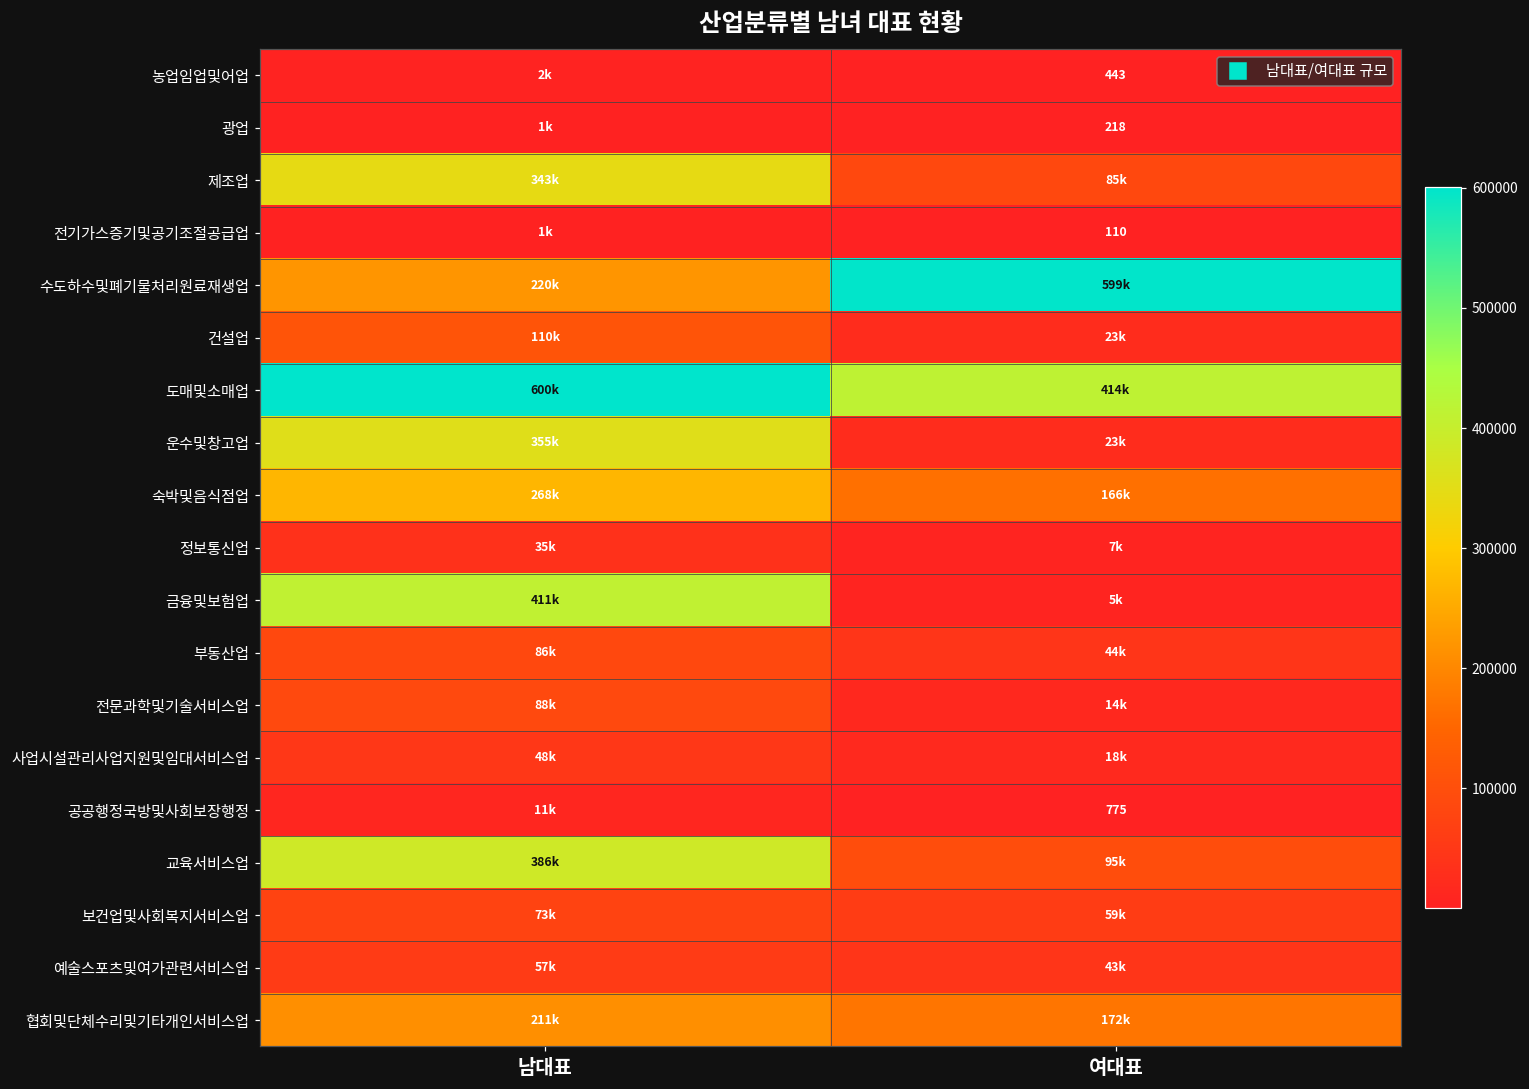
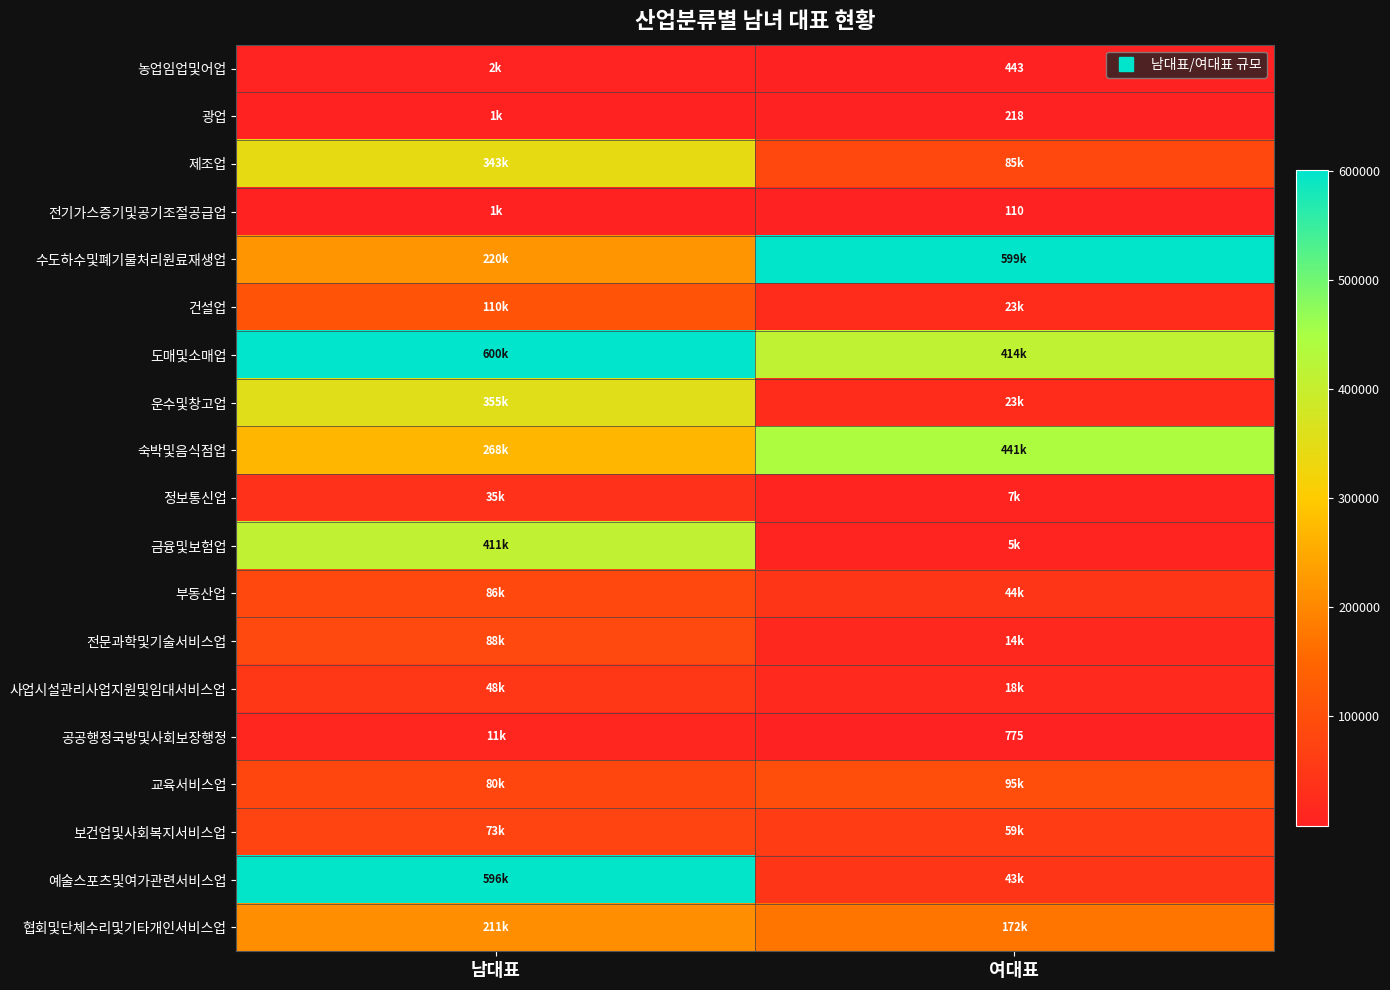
숙박및음식점업, 여대표: 166k -> 441k
교육서비스업, 남대표: 386k -> 80k
예술스포츠및여가관련서비스업, 남대표: 57k -> 596k
